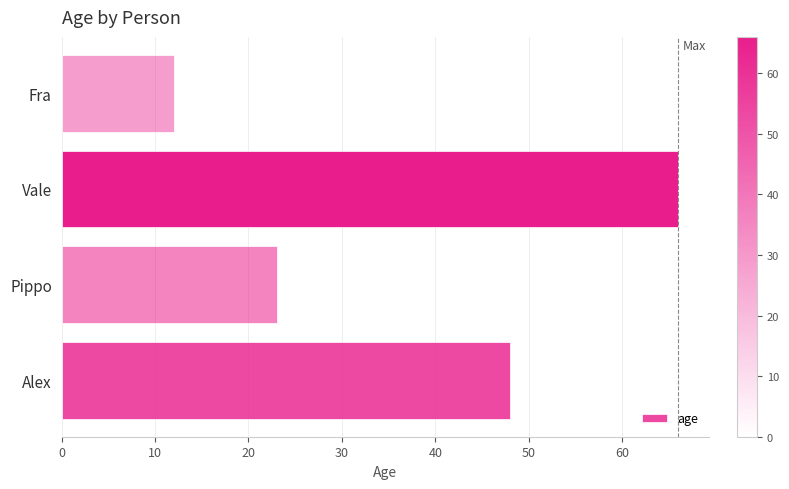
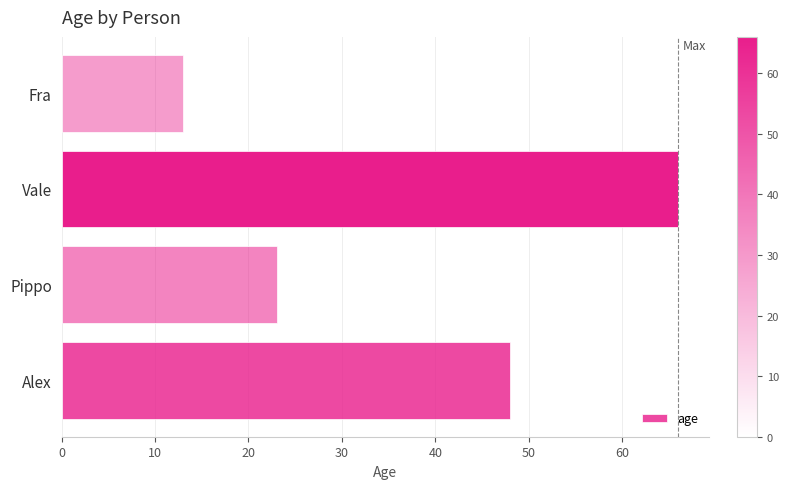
Fra: 12 -> 13
